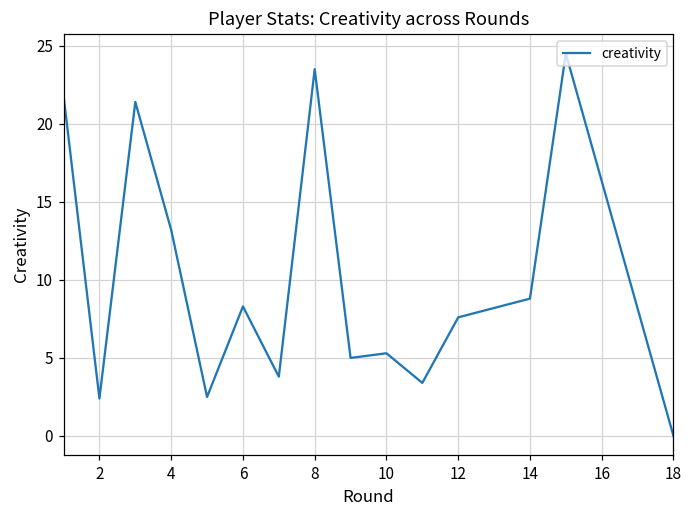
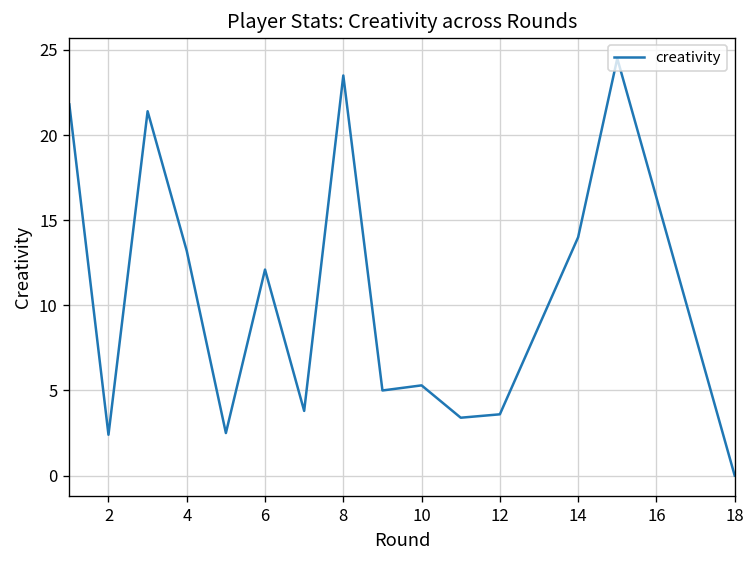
6: 8.3 -> 12.1
12: 7.6 -> 3.6
14: 8.8 -> 14.0
